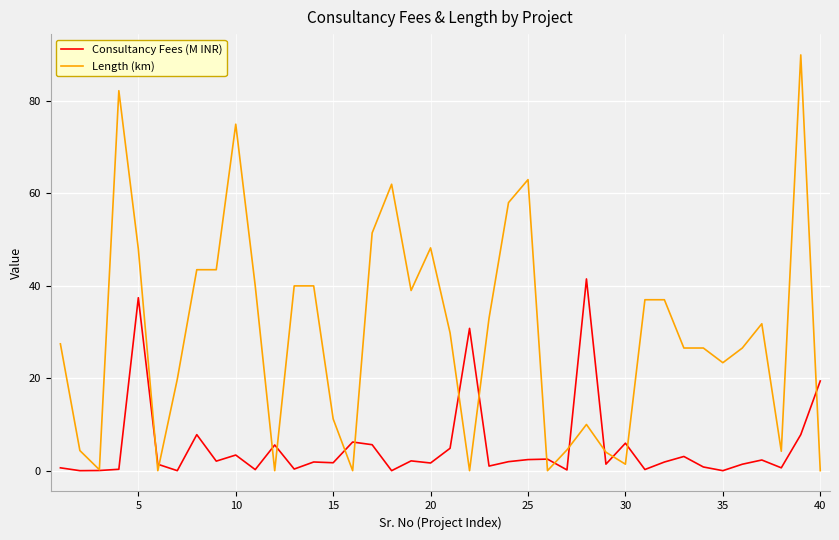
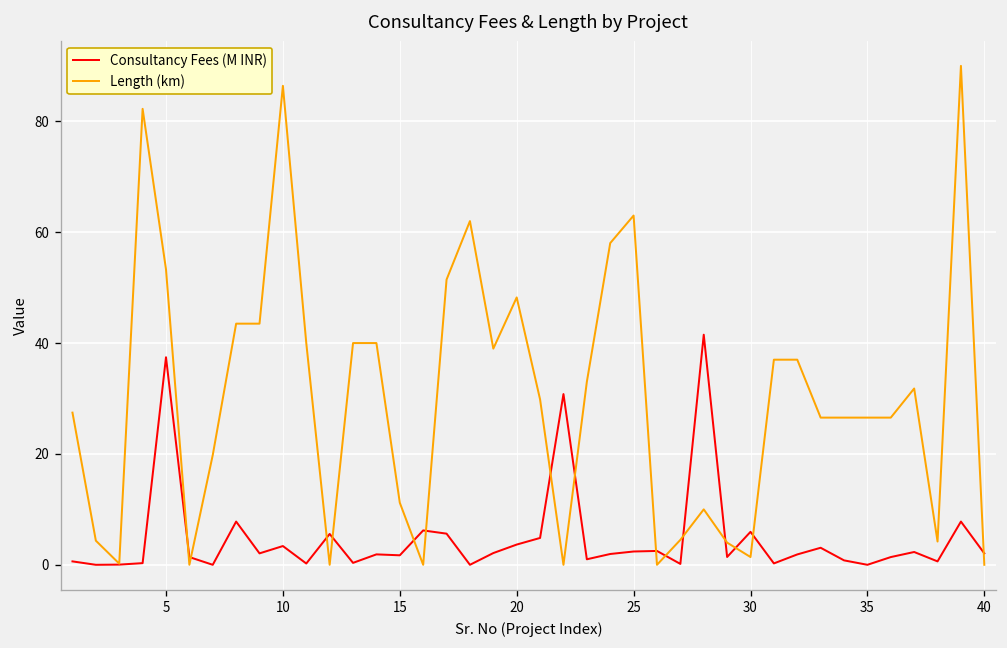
Length (km), 5: 48 -> 53
Length (km), 10: 75 -> 86
Consultancy Fees (M INR), 20: 2 -> 4
Length (km), 35: 23 -> 27
Consultancy Fees (M INR), 40: 19 -> 2
